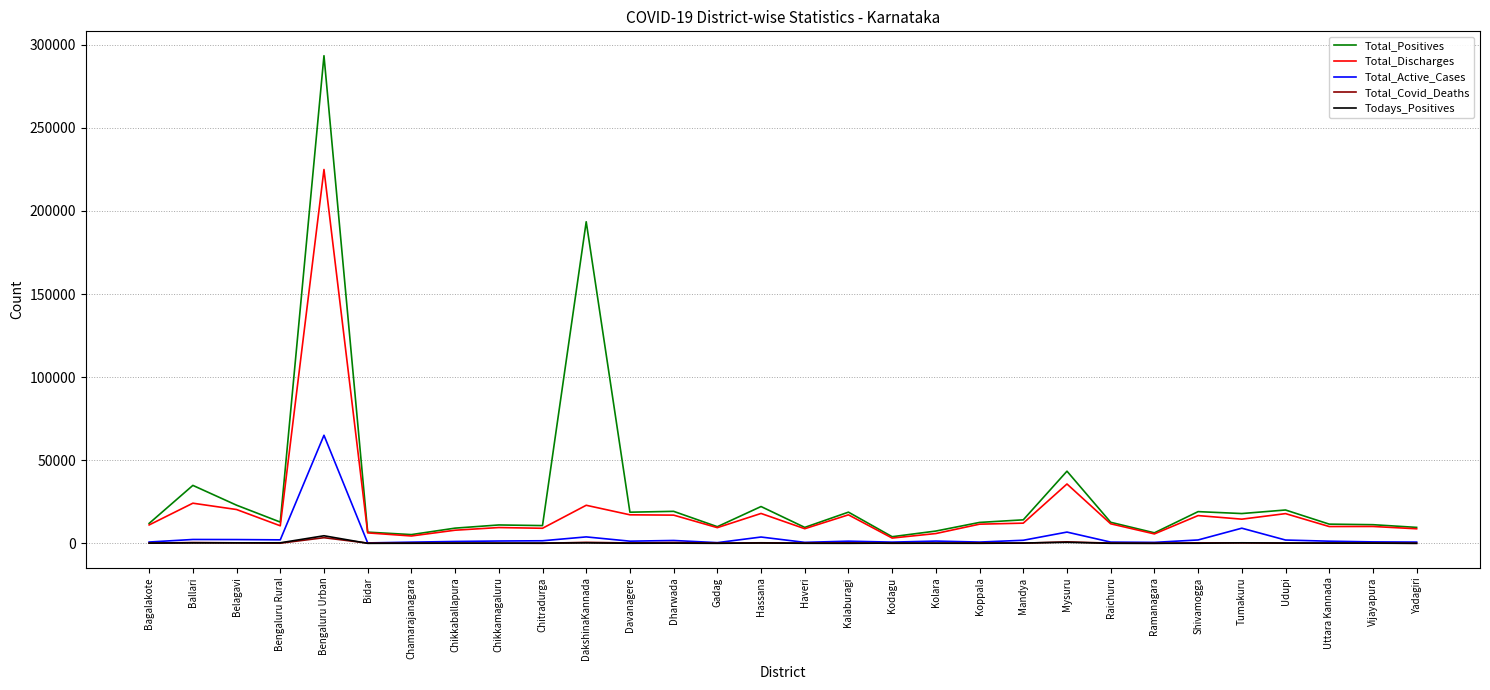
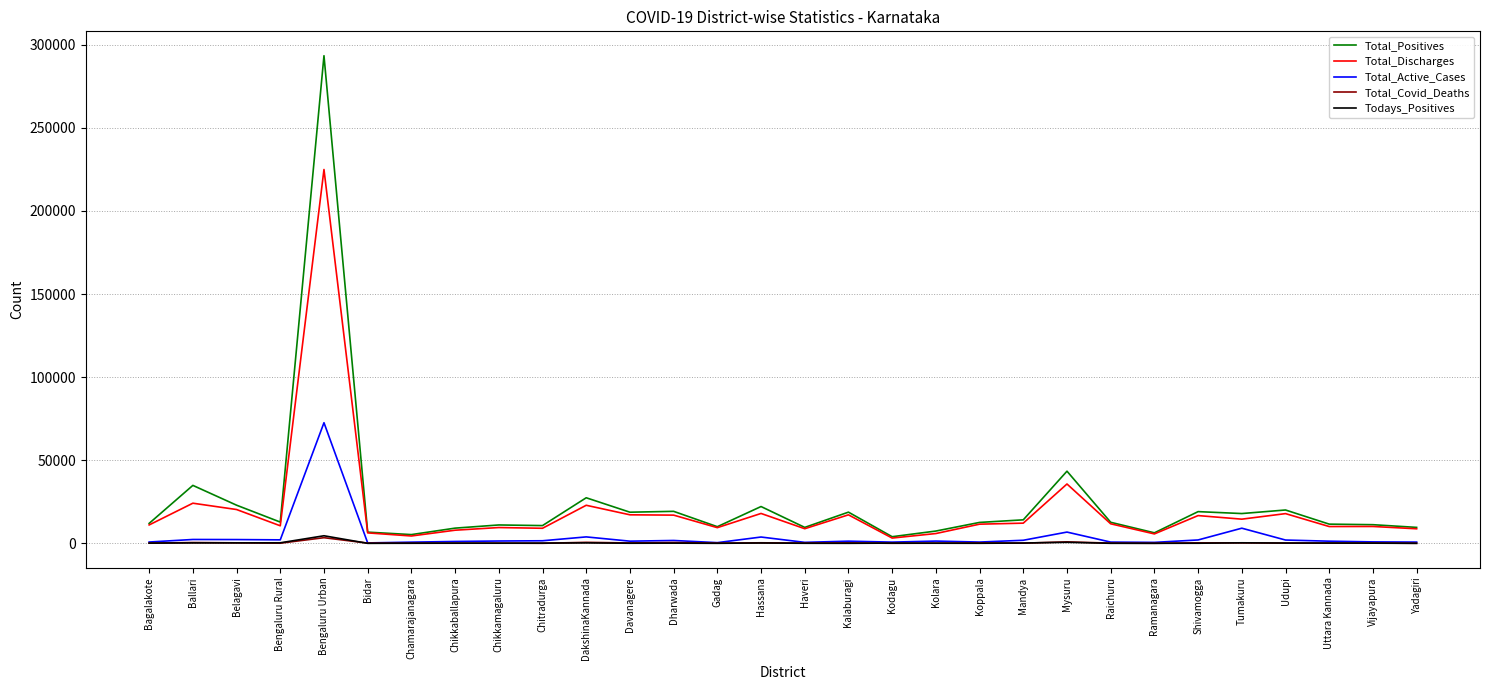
Total_Active_Cases, Bengaluru Urban: 65000 -> 73000
Total_Positives, DakshinaKannada: 194000 -> 27000
